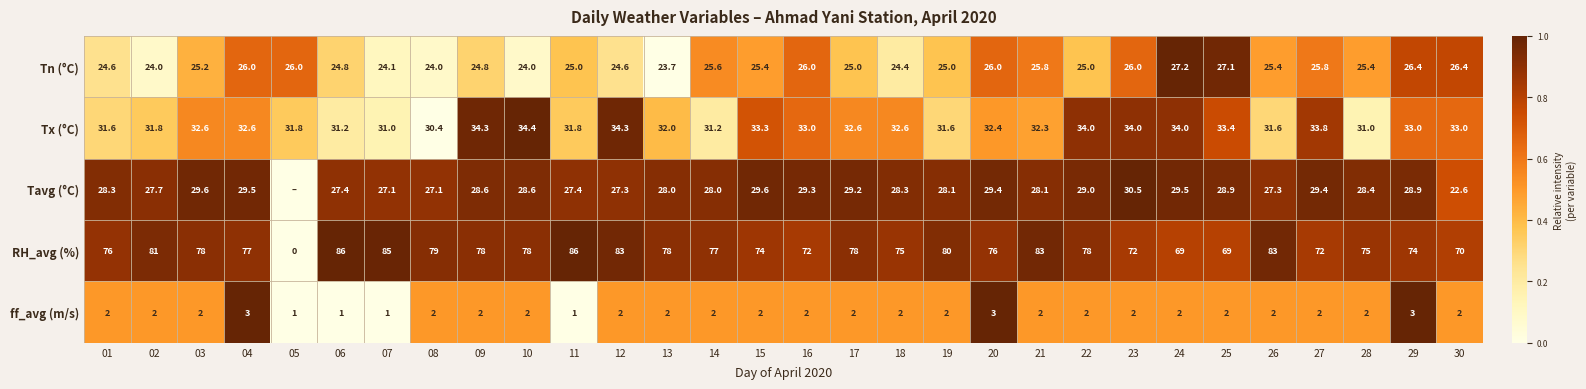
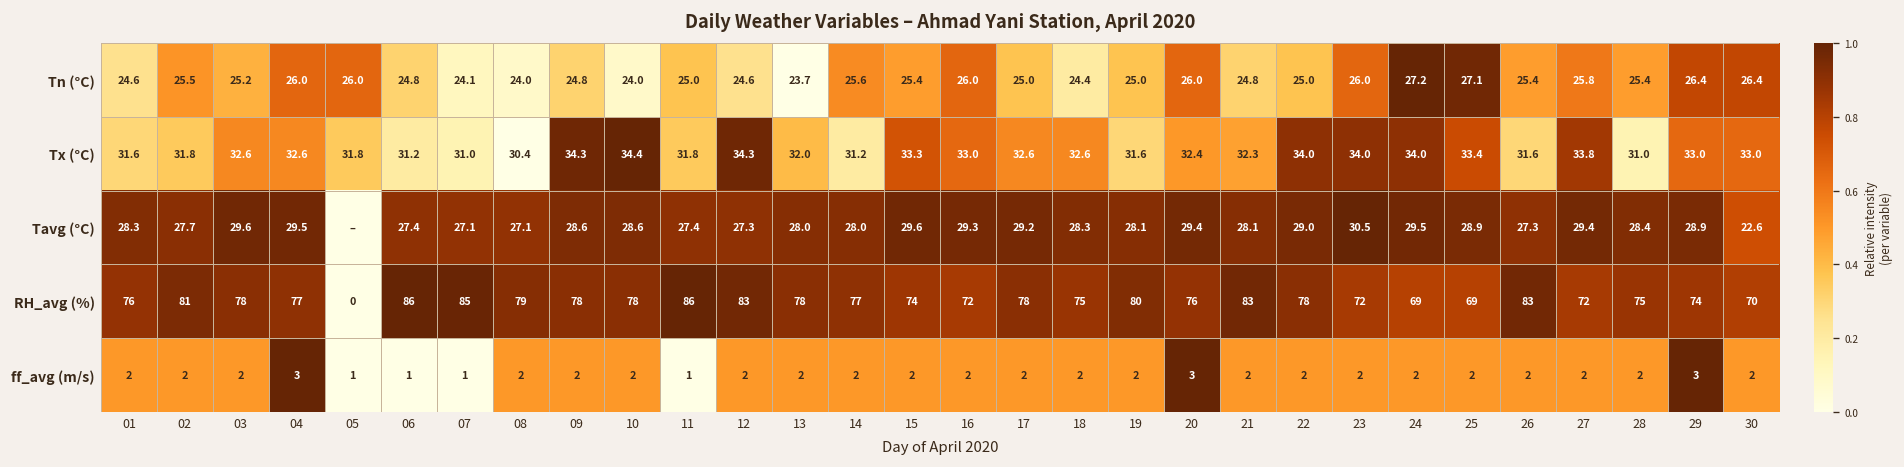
Tn (°C), 02: 24.0 -> 25.5
Tn (°C), 21: 25.8 -> 24.8
